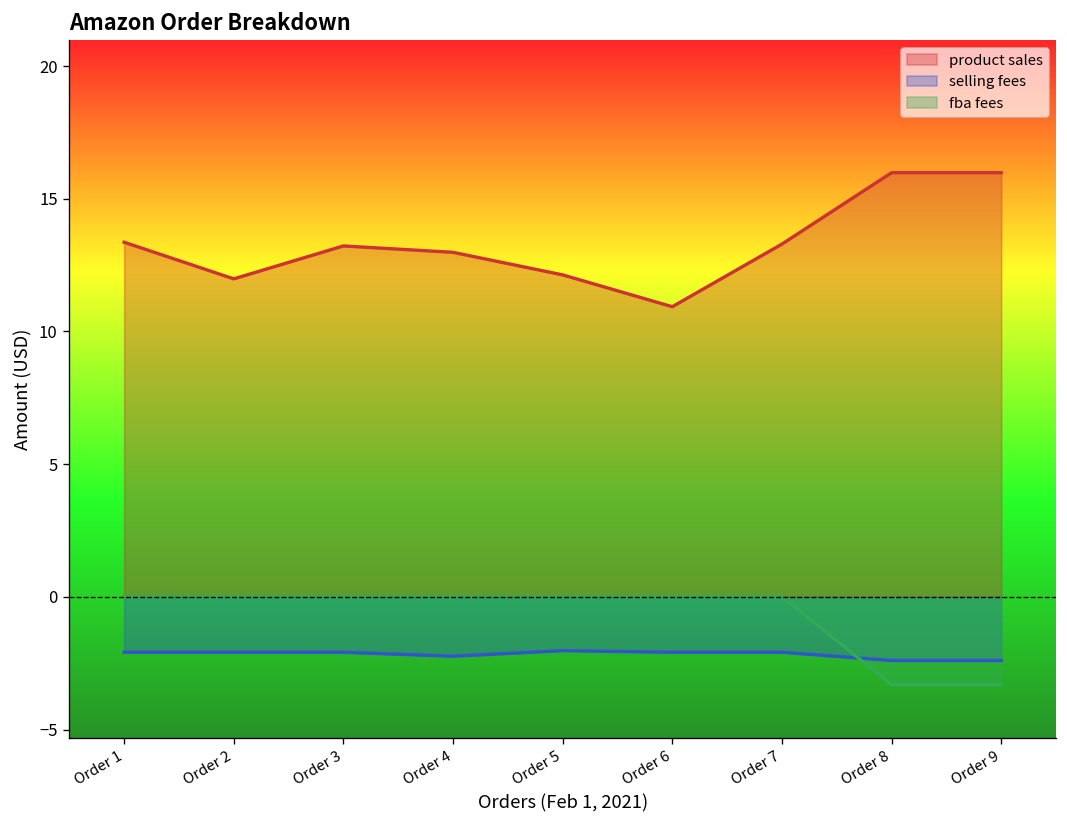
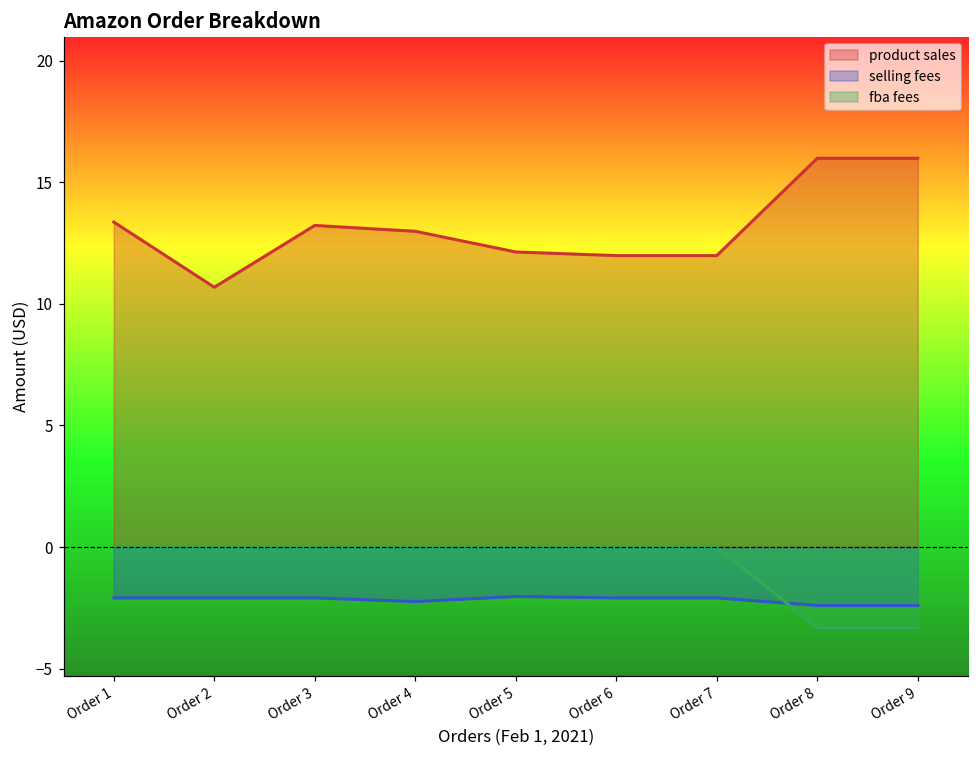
product sales, Order 2: 12.0 -> 10.7
product sales, Order 6: 10.9 -> 12.0
product sales, Order 7: 13.3 -> 12.0
